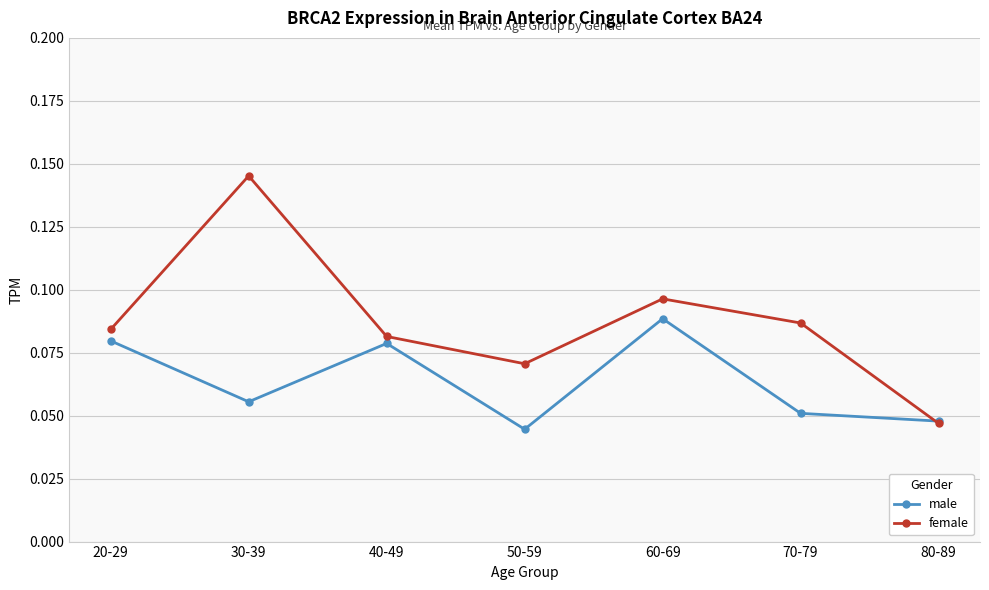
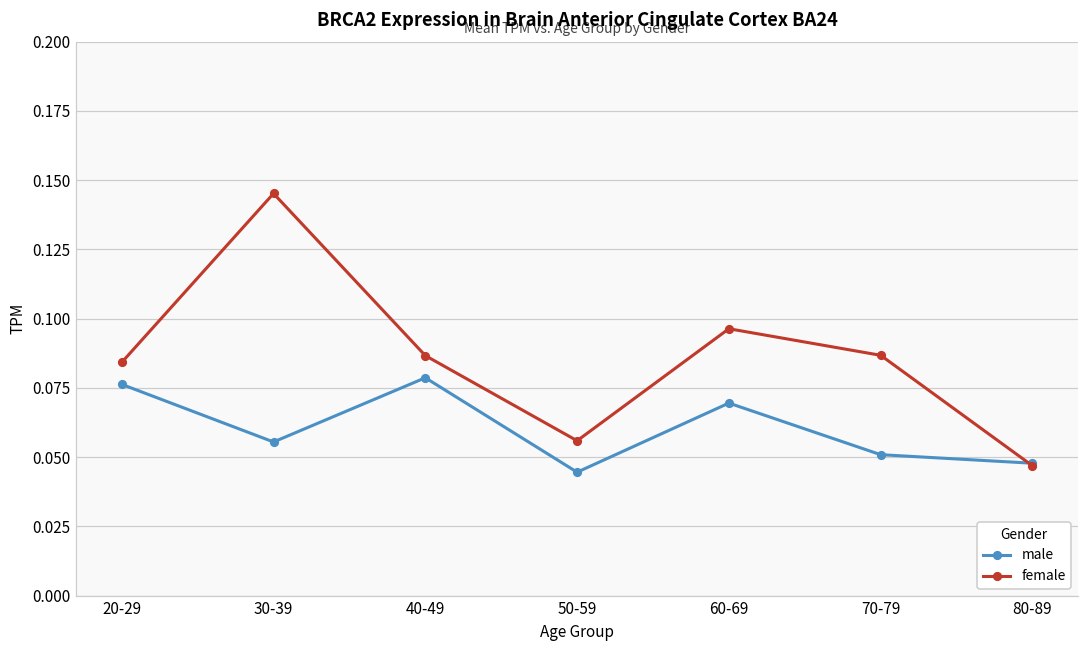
male, 20-29: 0.080 -> 0.076
female, 40-49: 0.081 -> 0.087
female, 50-59: 0.071 -> 0.056
male, 60-69: 0.088 -> 0.070
